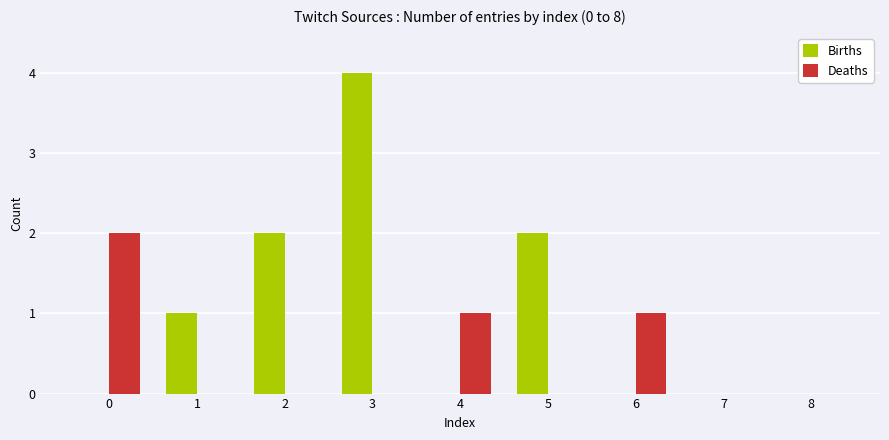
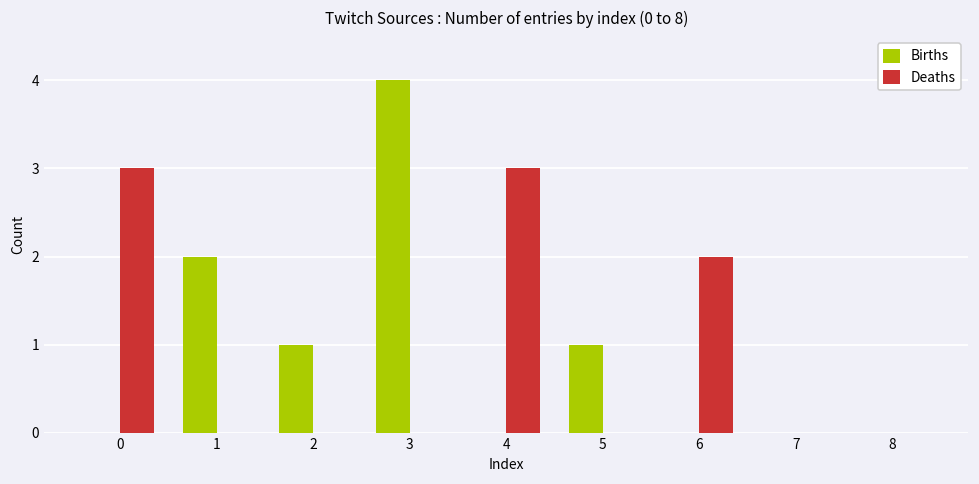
Deaths, 0: 2 -> 3
Births, 1: 1 -> 2
Births, 2: 2 -> 1
Deaths, 4: 1 -> 3
Births, 5: 2 -> 1
Deaths, 6: 1 -> 2
